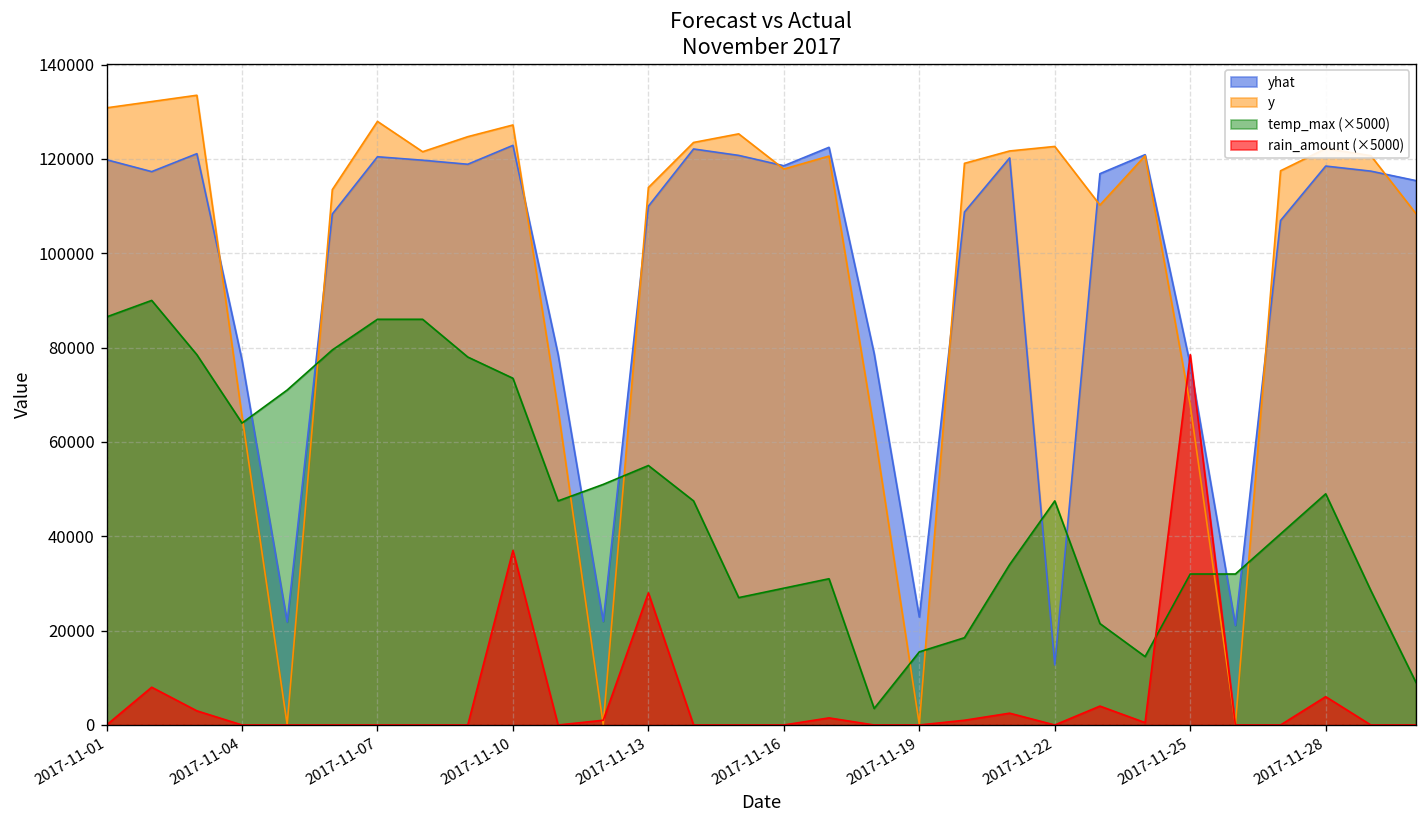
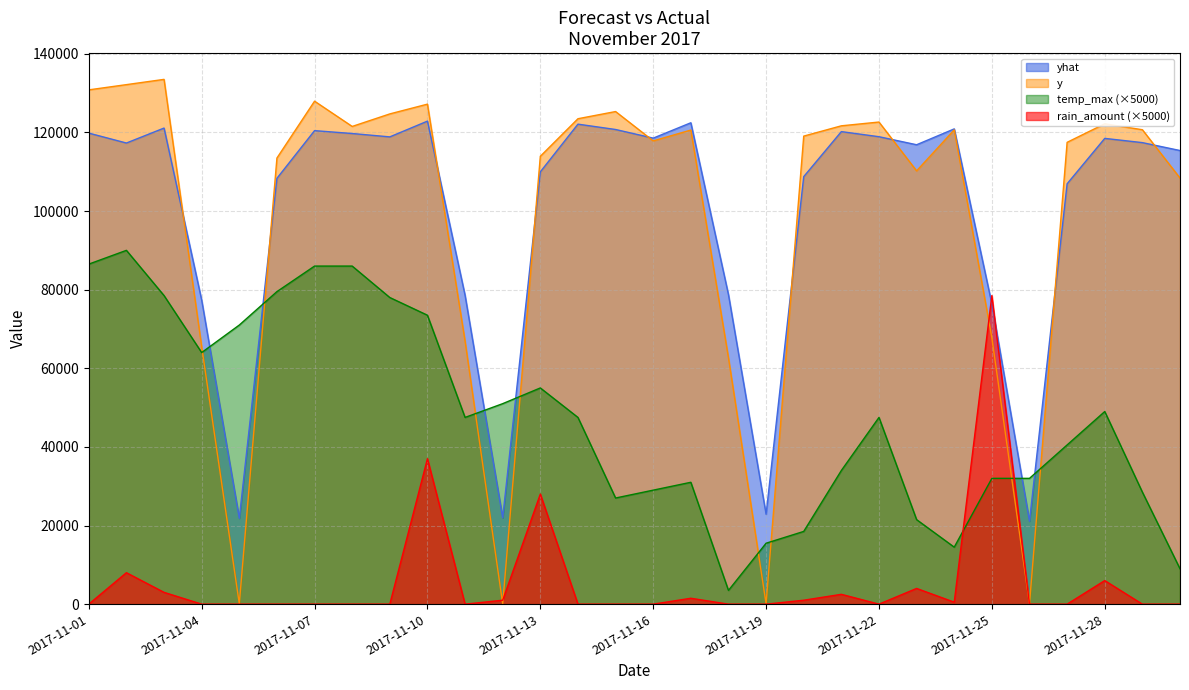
yhat, 2017-11-22: 13000 -> 119000
